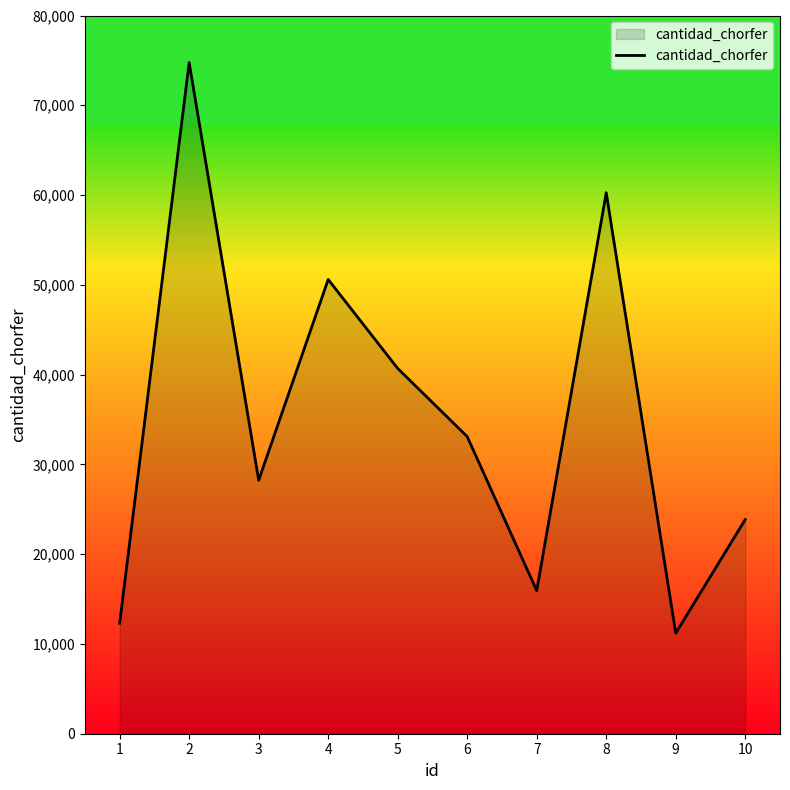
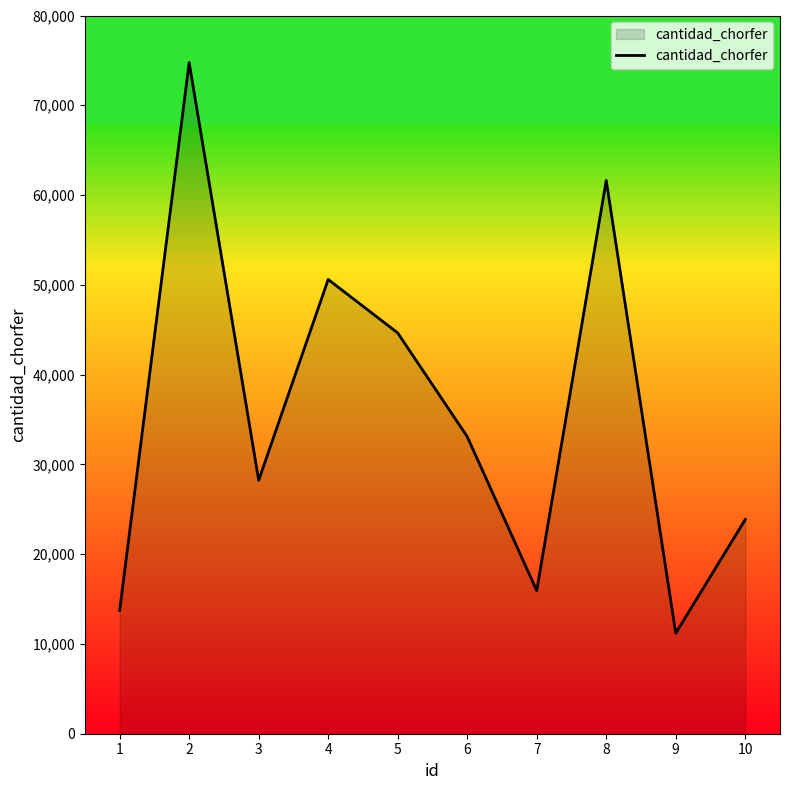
1: 12,000 -> 14,000
5: 41,000 -> 45,000
8: 60,000 -> 62,000
